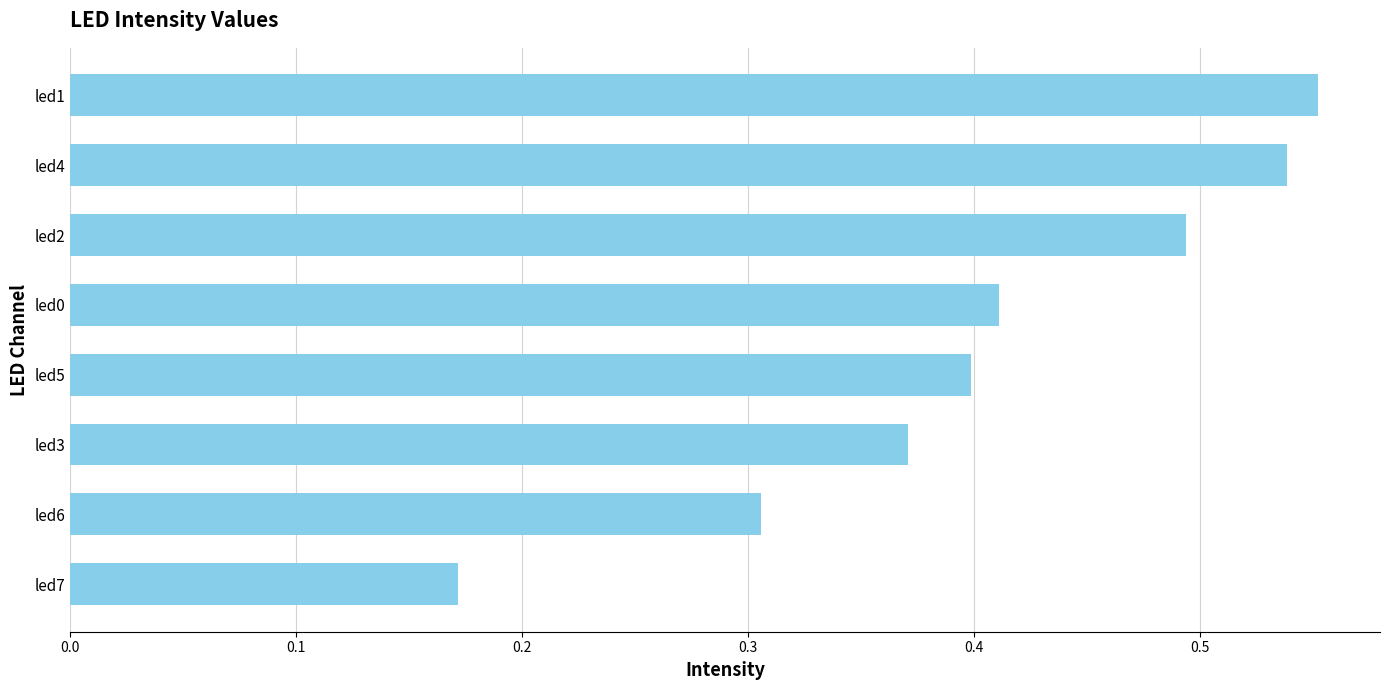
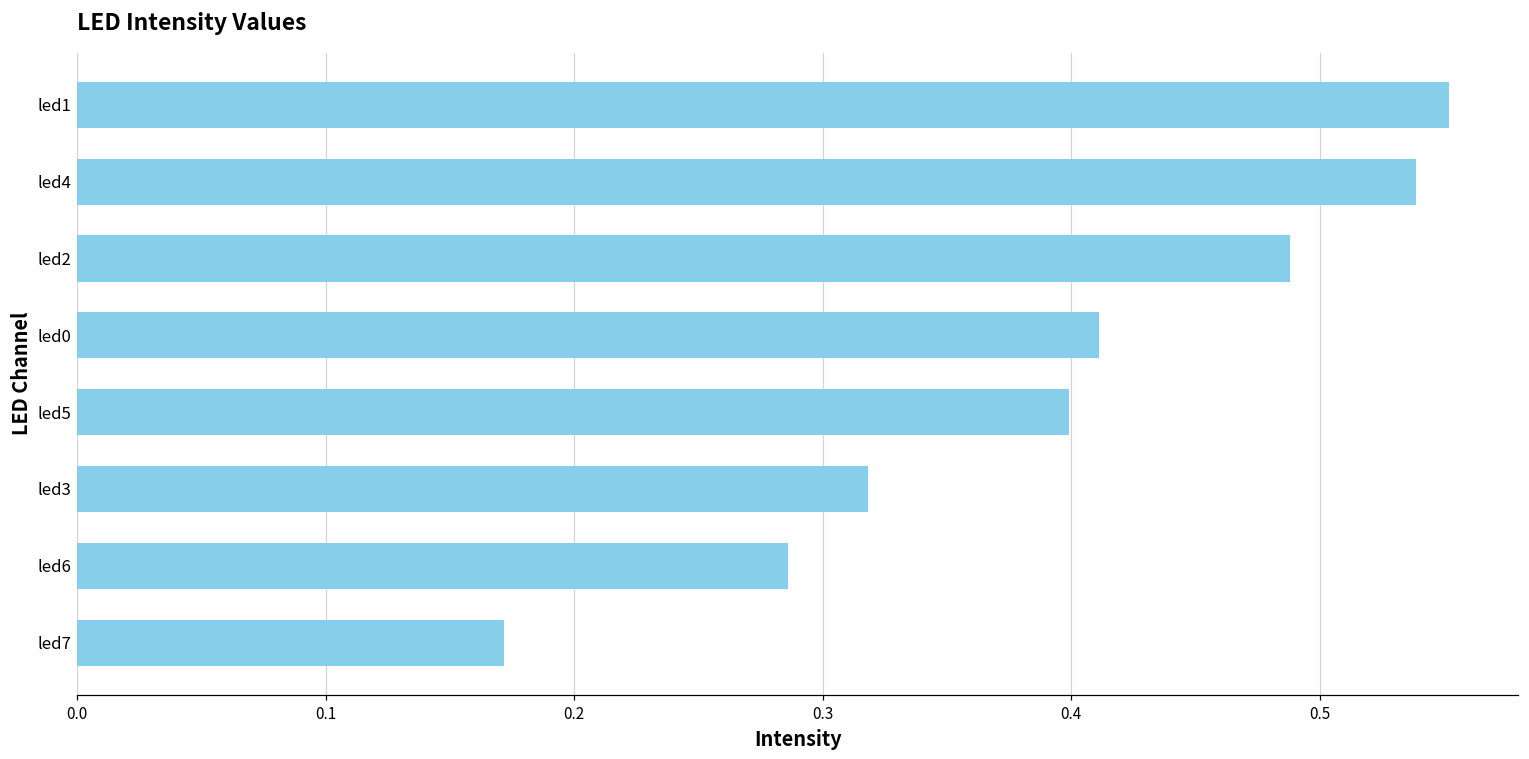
led2: 0.494 -> 0.488
led3: 0.371 -> 0.318
led6: 0.306 -> 0.286
